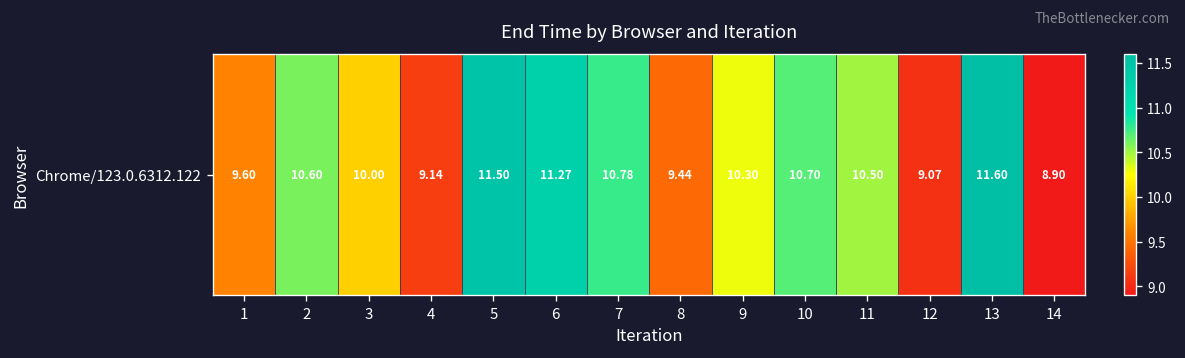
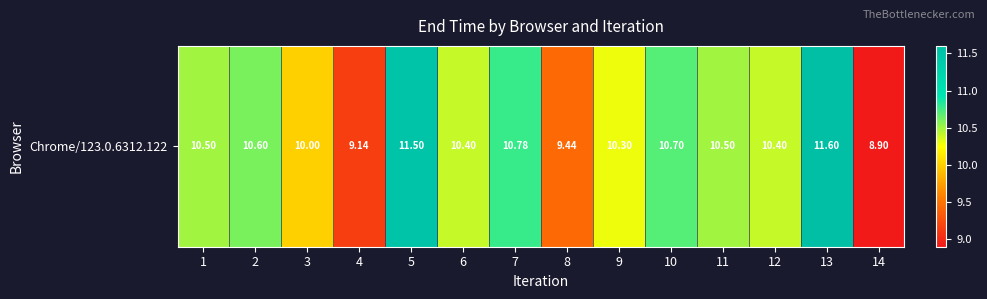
Chrome/123.0.6312.122, 1: 9.60 -> 10.50
Chrome/123.0.6312.122, 6: 11.27 -> 10.40
Chrome/123.0.6312.122, 12: 9.07 -> 10.40
